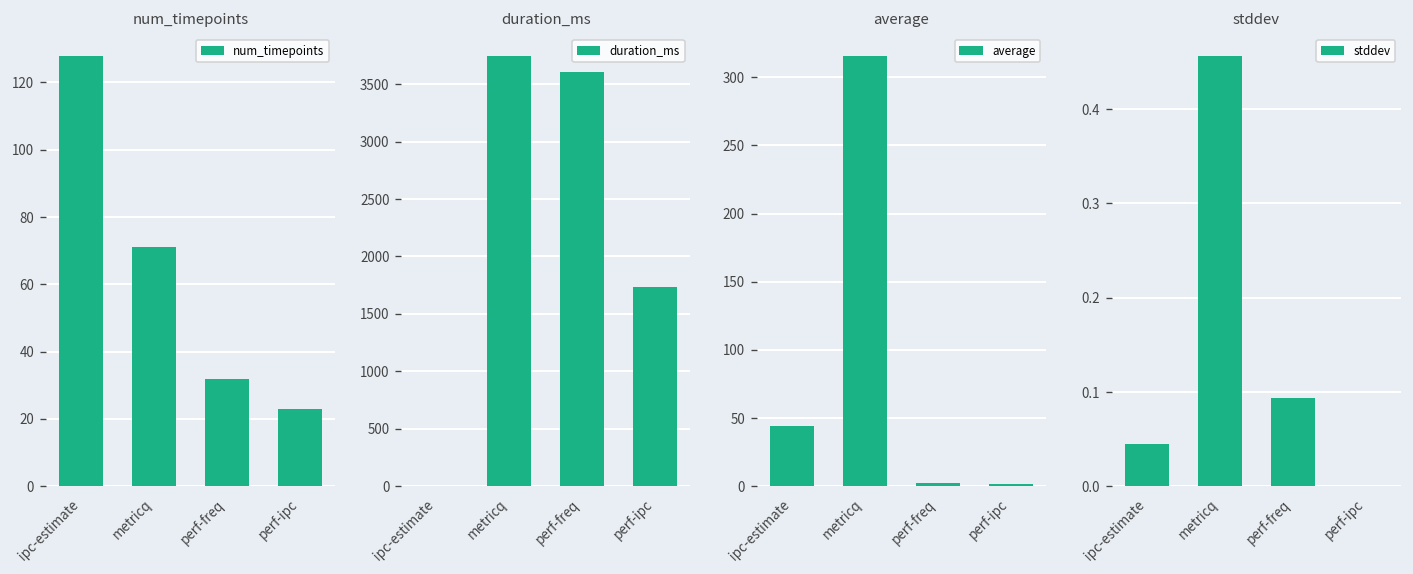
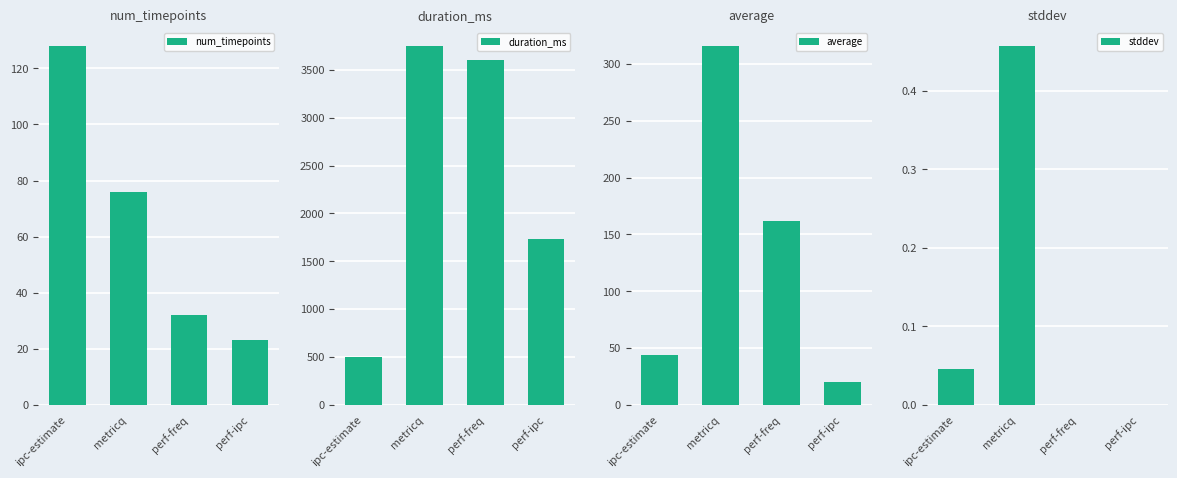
num_timepoints, metricq: 71 -> 76
duration_ms, ipc-estimate: 0 -> 500
average, perf-freq: 2 -> 162
average, perf-ipc: 2 -> 20
stddev, perf-freq: 0.09 -> 0.00
